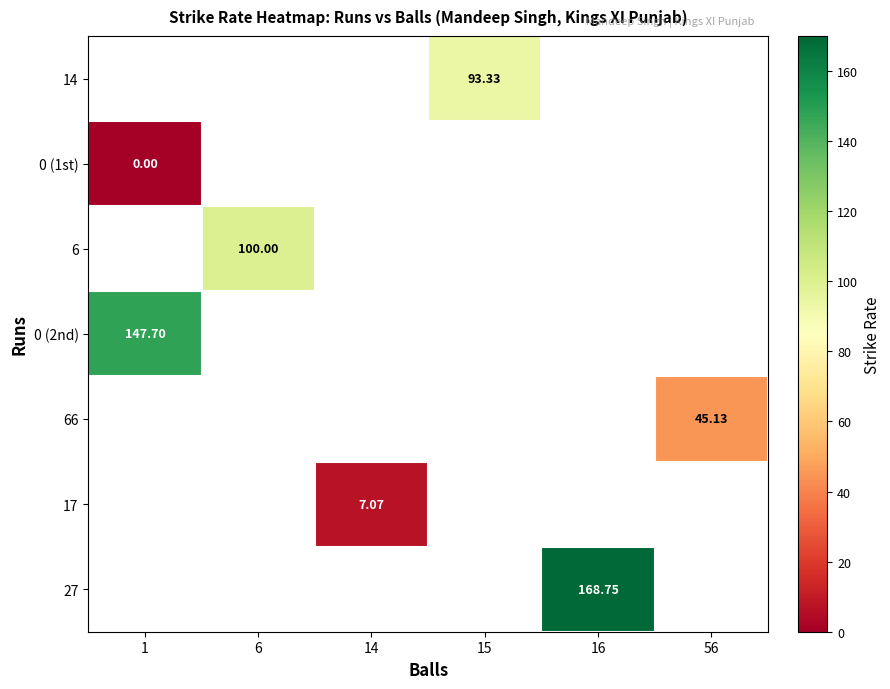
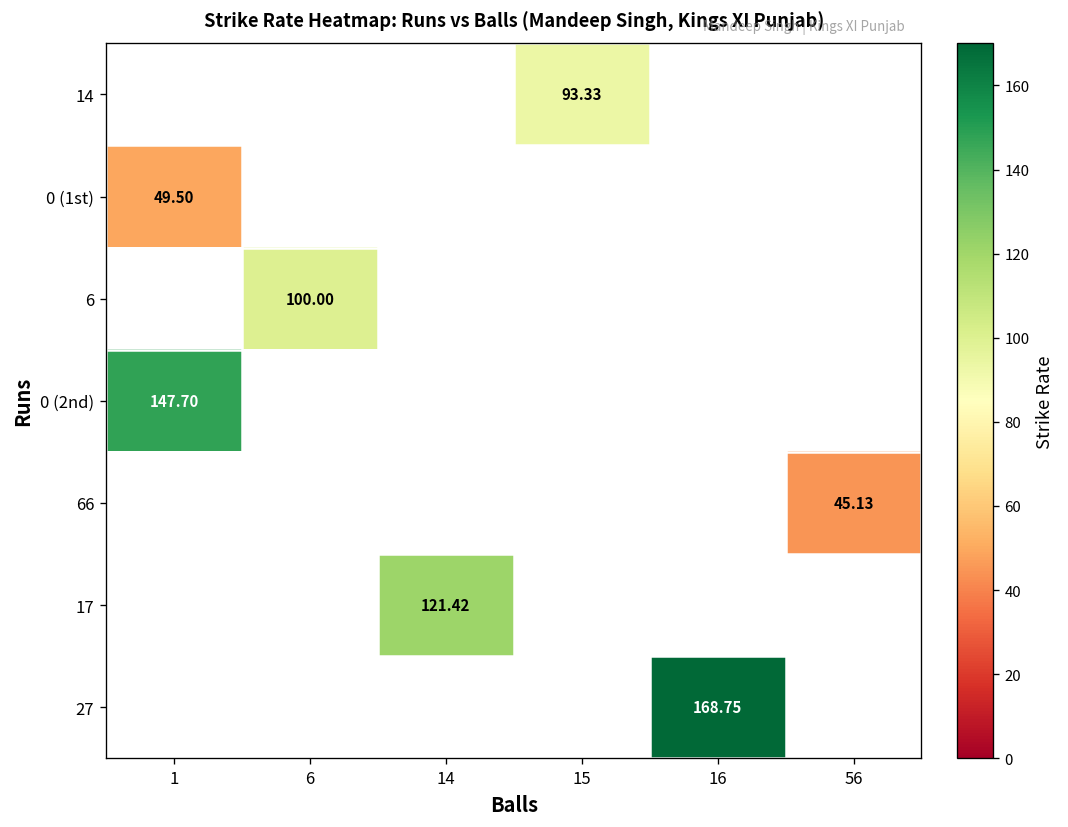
0 (1st), 1: 0.00 -> 49.50
17, 14: 7.07 -> 121.42
